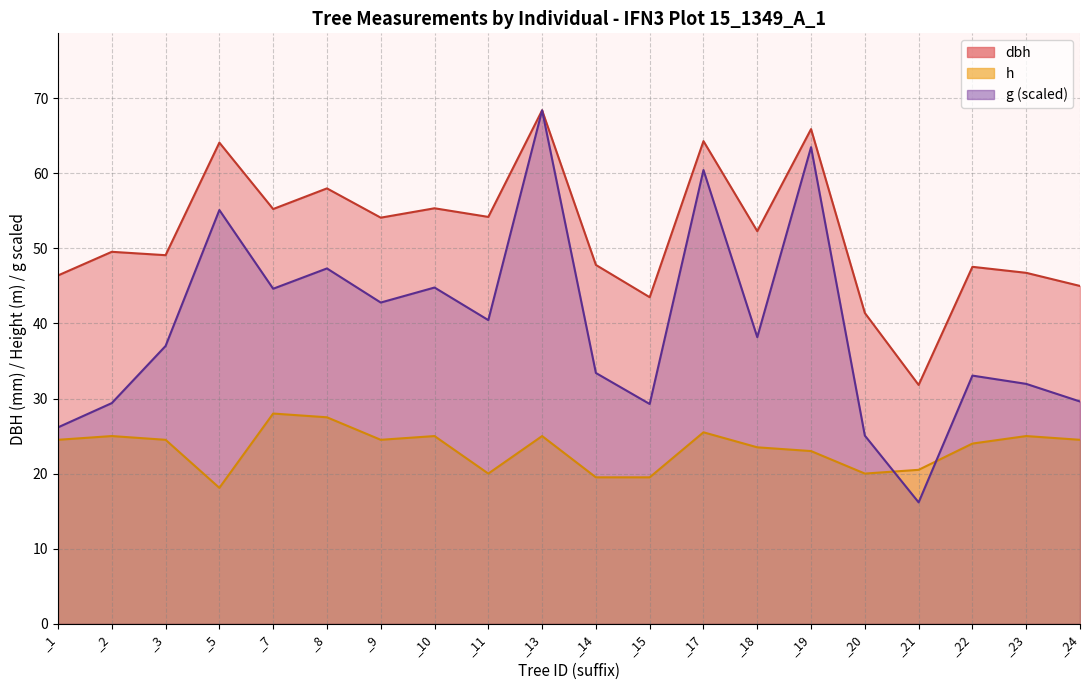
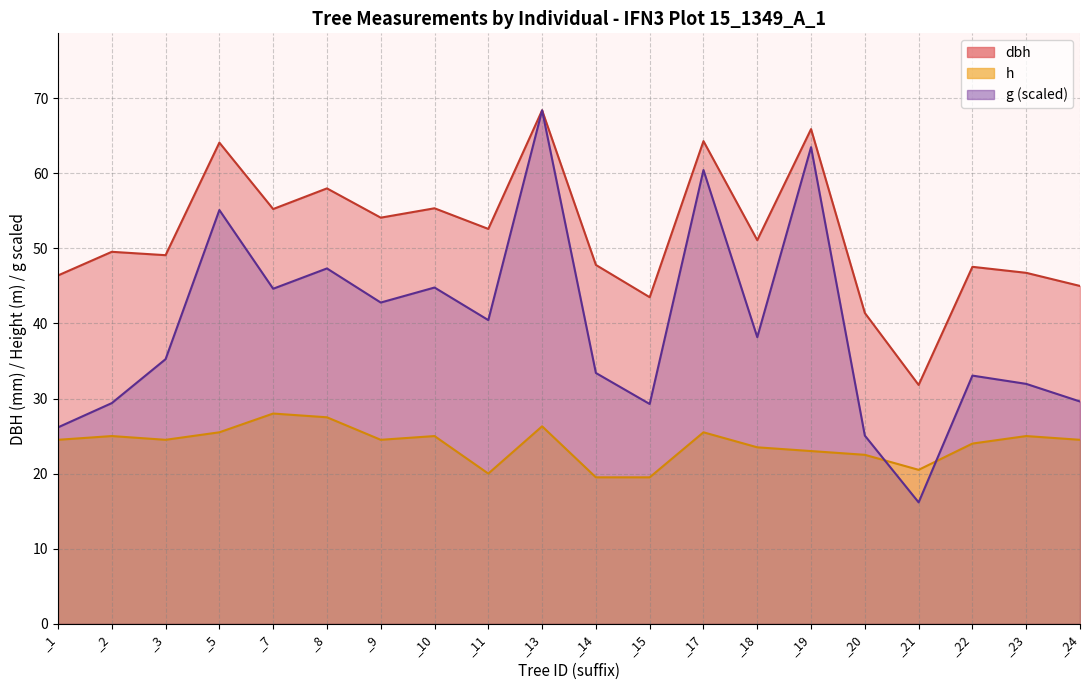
g (scaled), _3: 37 -> 35
h, _5: 18 -> 26
dbh, _11: 54 -> 53
h, _13: 25 -> 26
dbh, _18: 52 -> 51
h, _20: 20 -> 23
